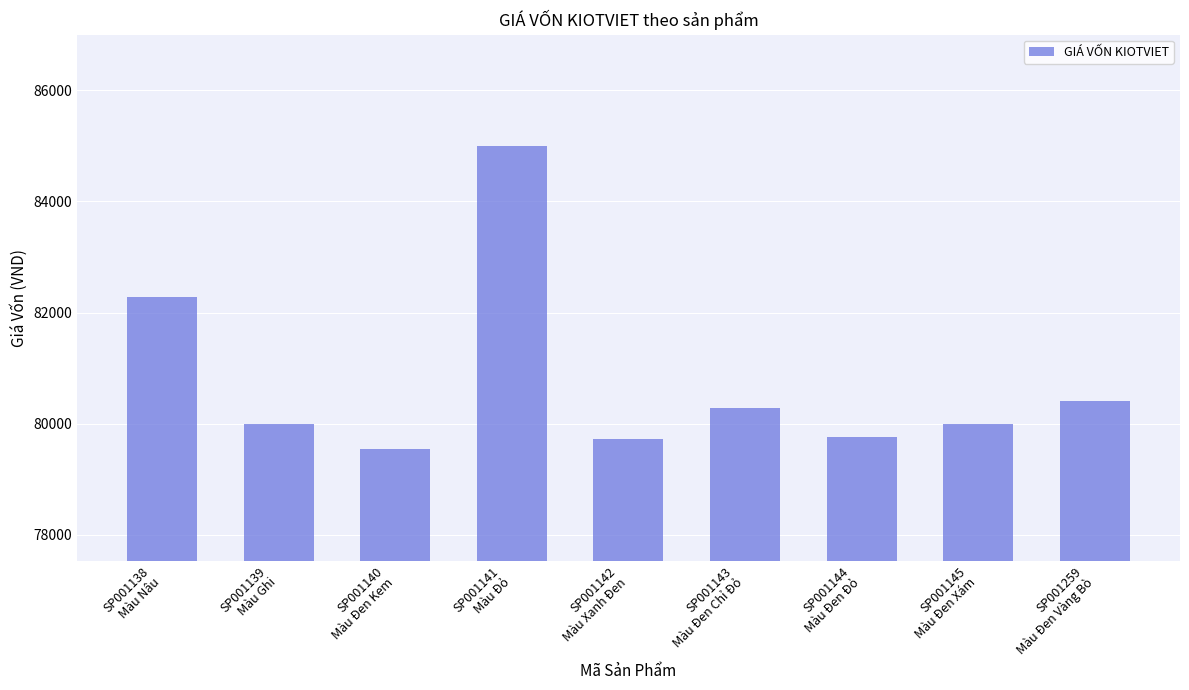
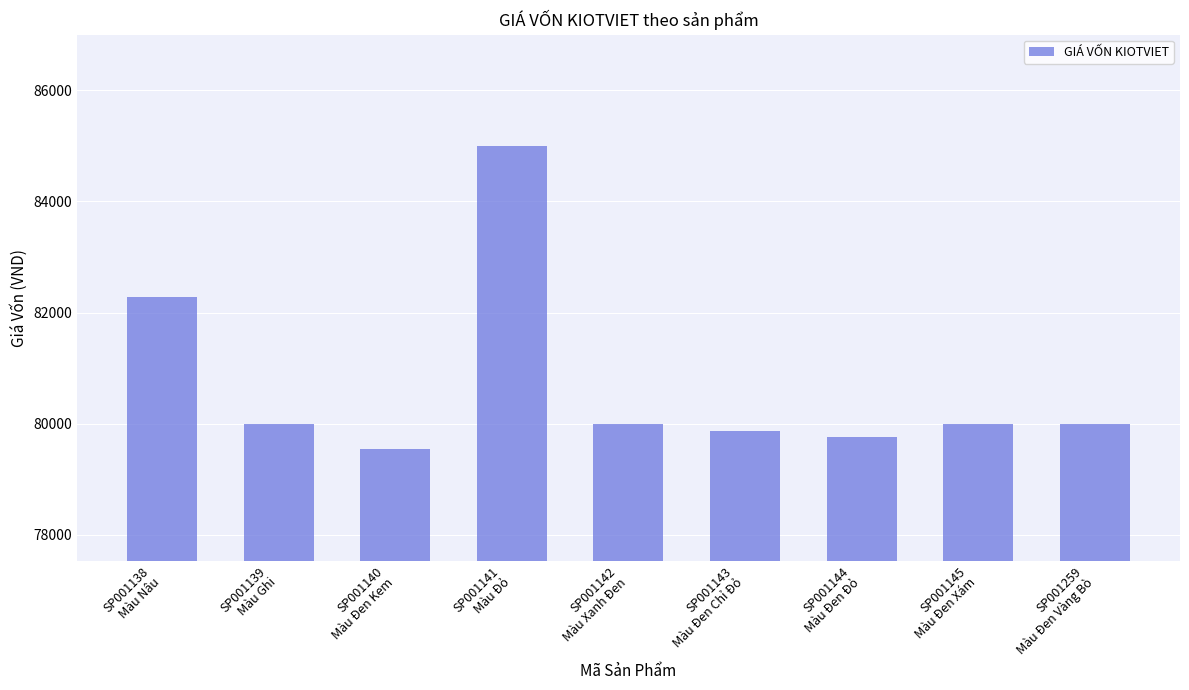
SP001142 Màu Xanh Đen: 79700 -> 80000
SP001143 Màu Đen Chỉ Đỏ: 80300 -> 79900
SP001259 Màu Đen Vàng Bò: 80400 -> 80000
